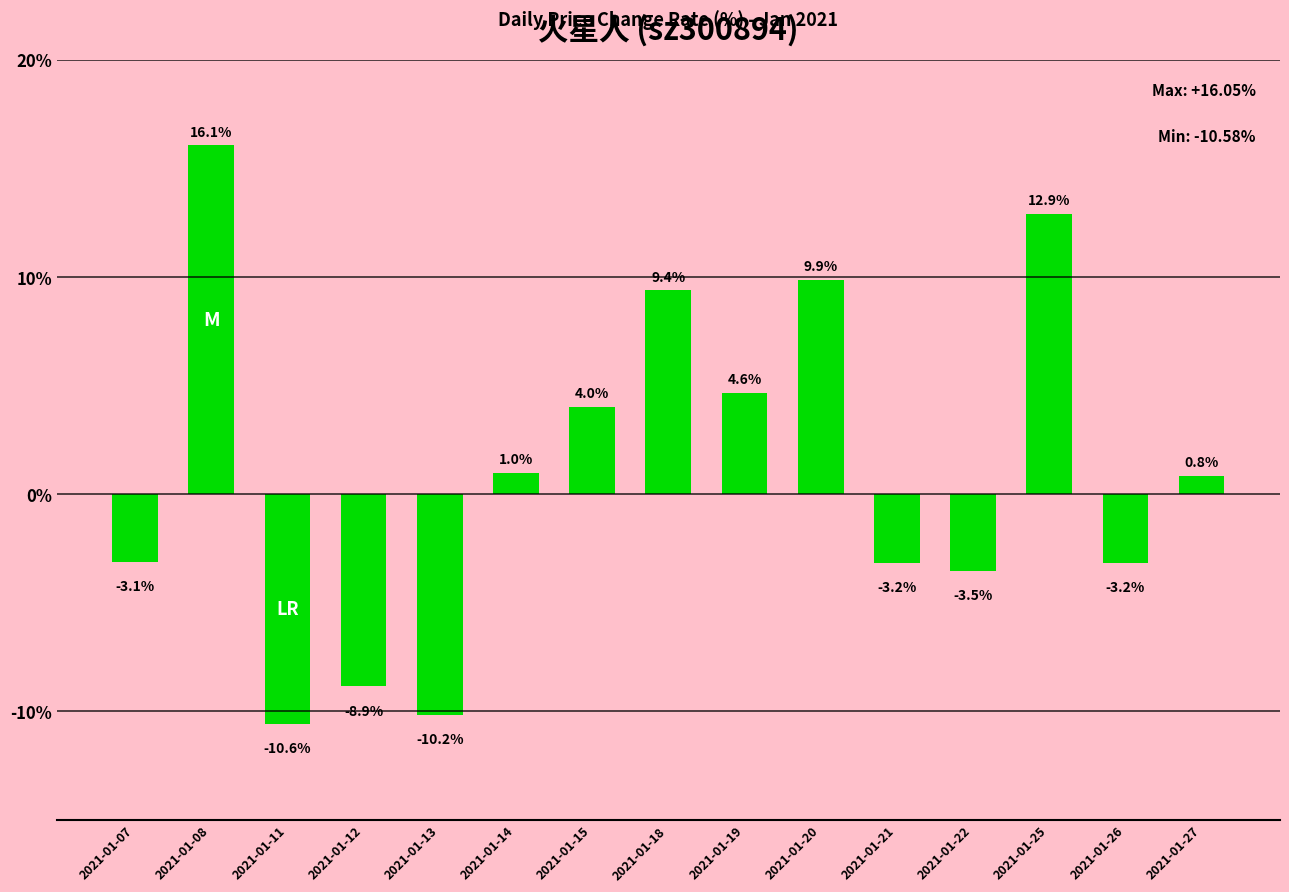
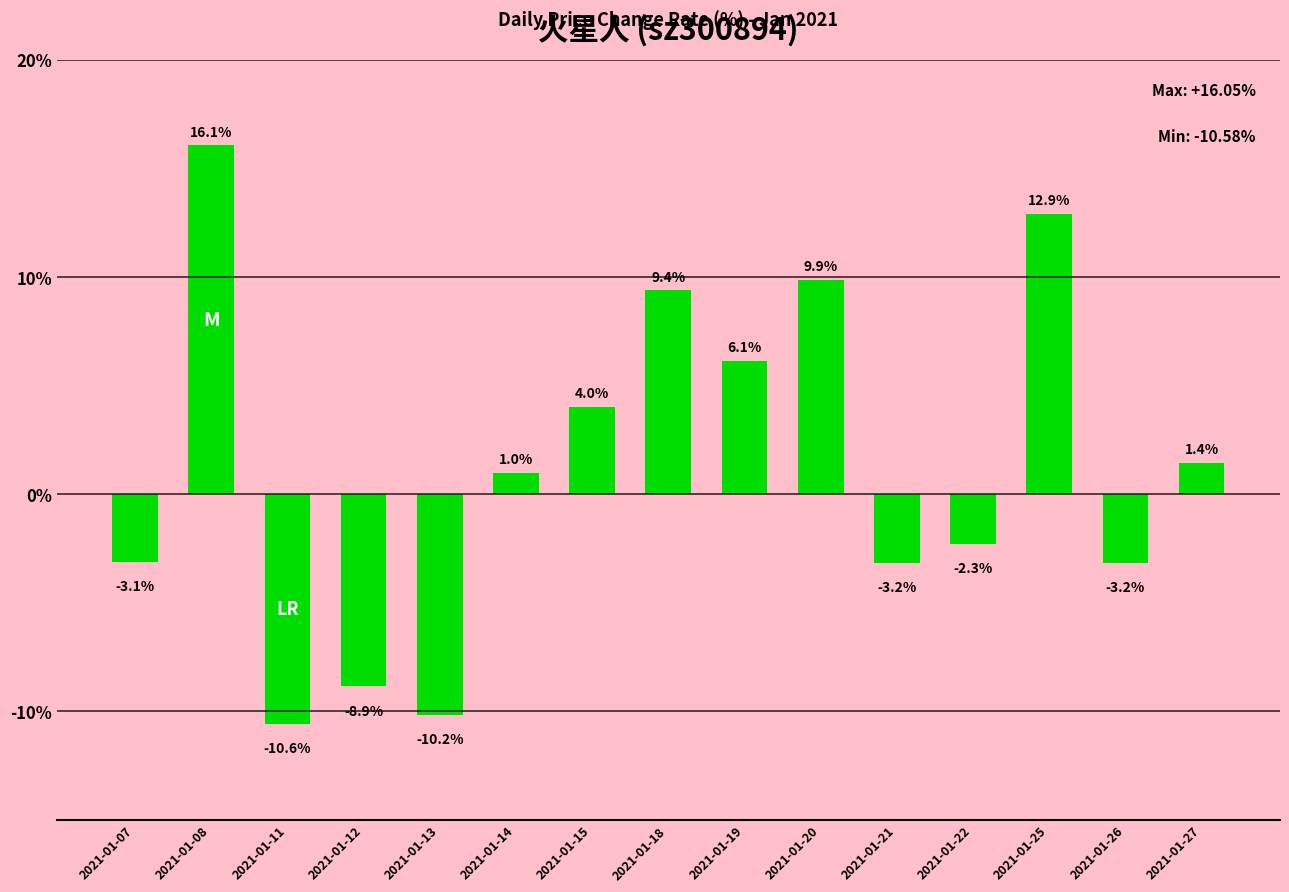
2021-01-19: 4.6% -> 6.1%
2021-01-22: -3.5% -> -2.3%
2021-01-27: 0.8% -> 1.4%
